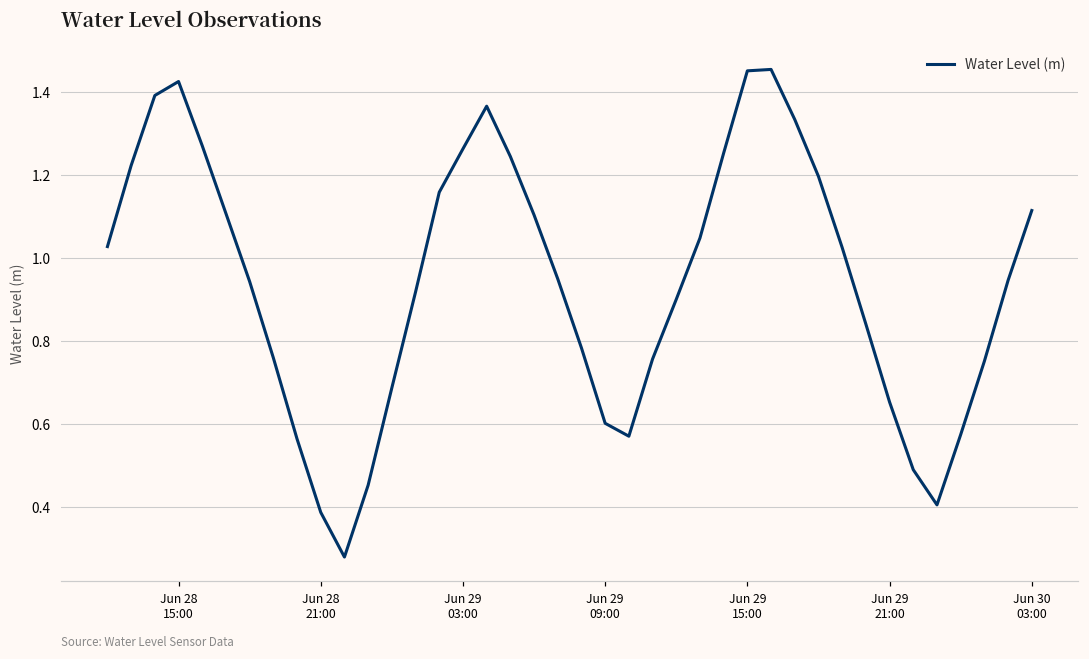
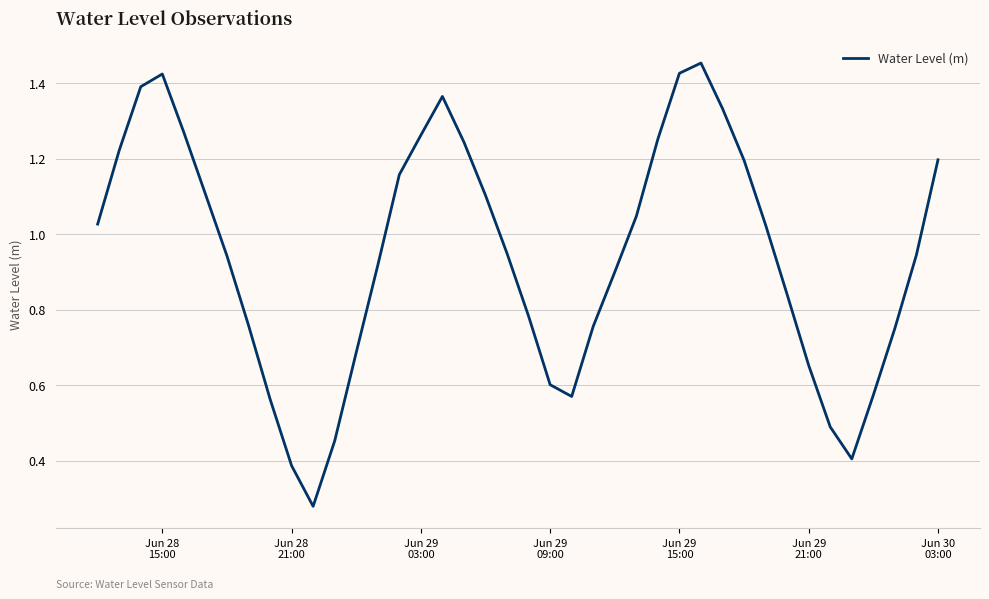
Jun 29 15:00: 1.45 -> 1.43
Jun 30 03:00: 1.11 -> 1.20
